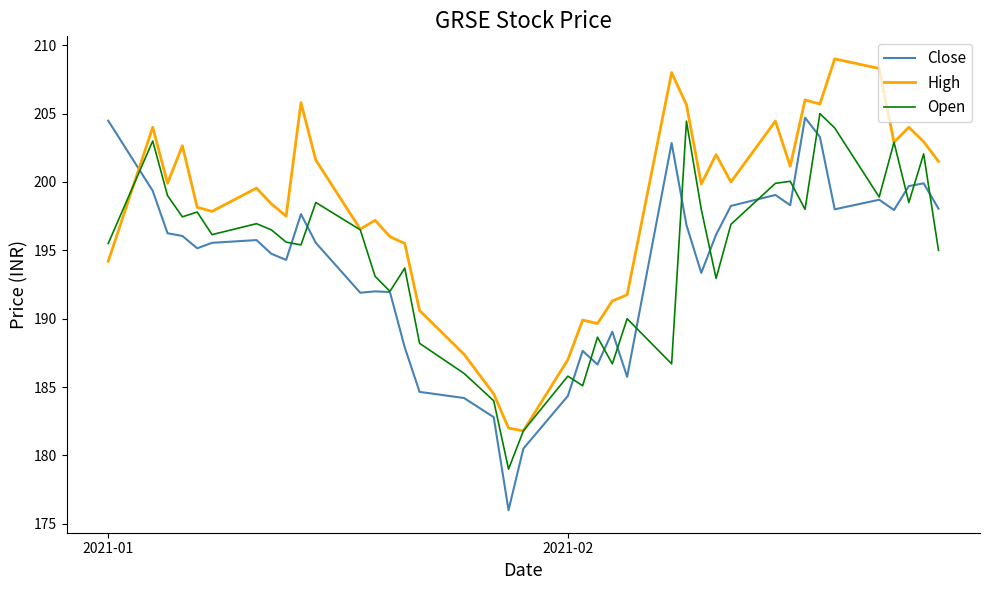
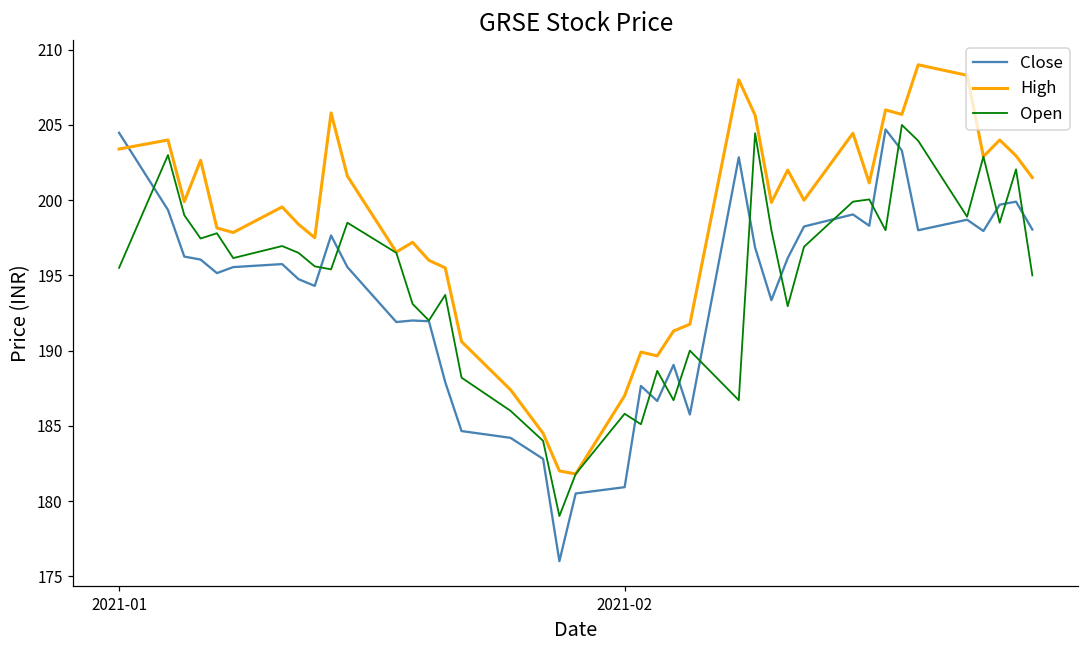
High, 2021-01: 194.2 -> 203.4
Close, 2021-02: 184.4 -> 180.9
